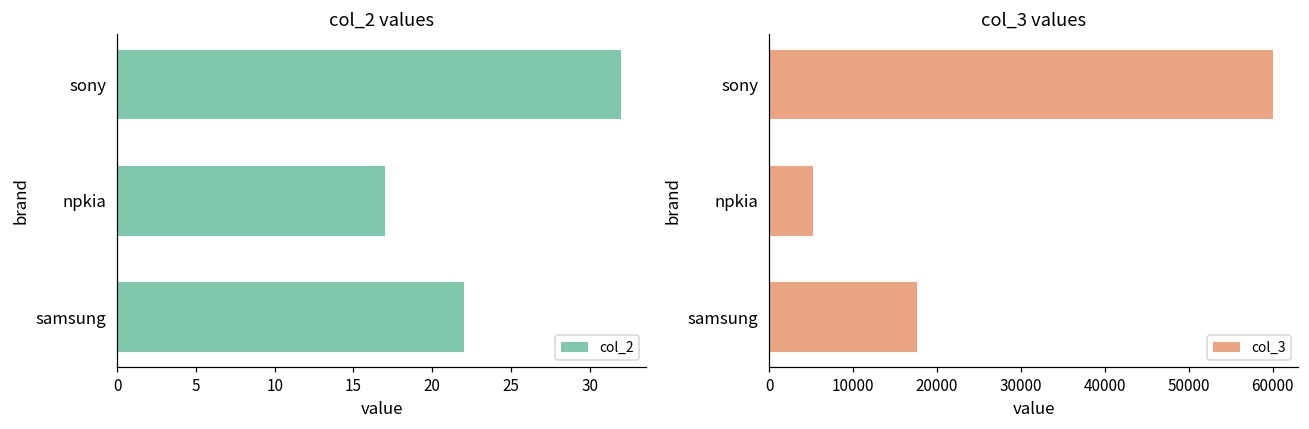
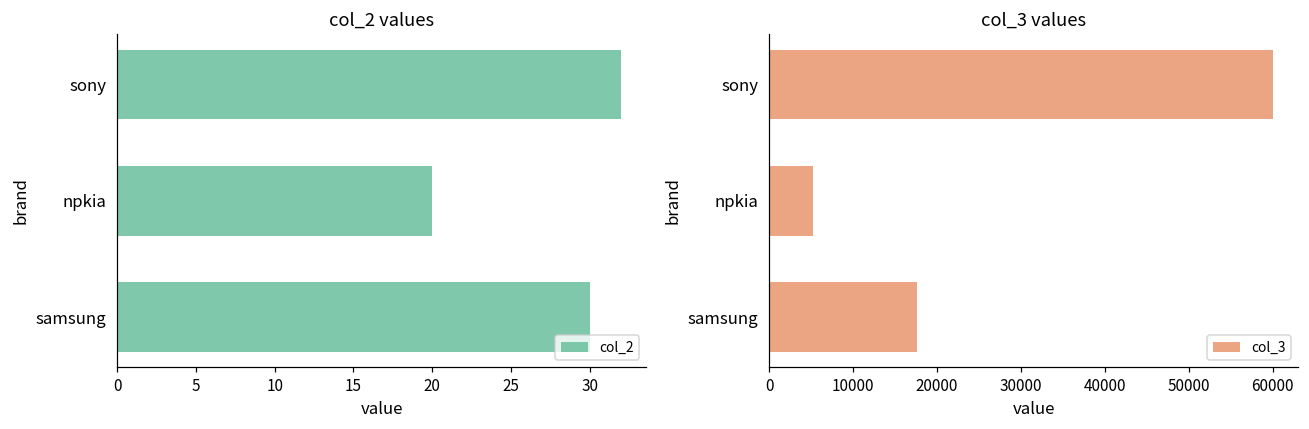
col_2 values, npkia: 17 -> 20
col_2 values, samsung: 22 -> 30
